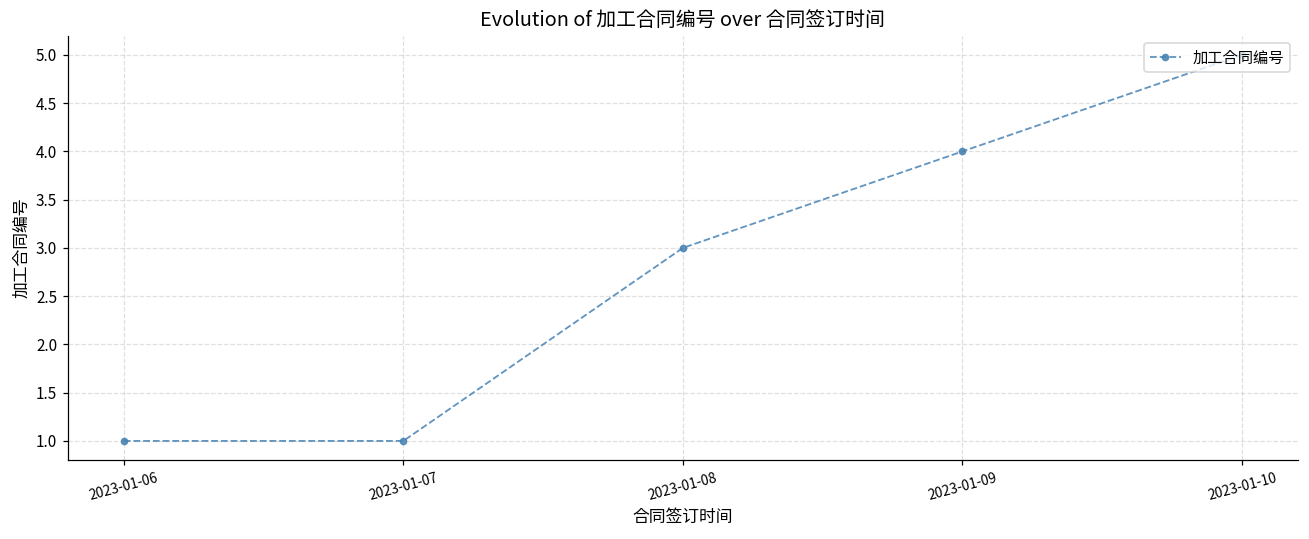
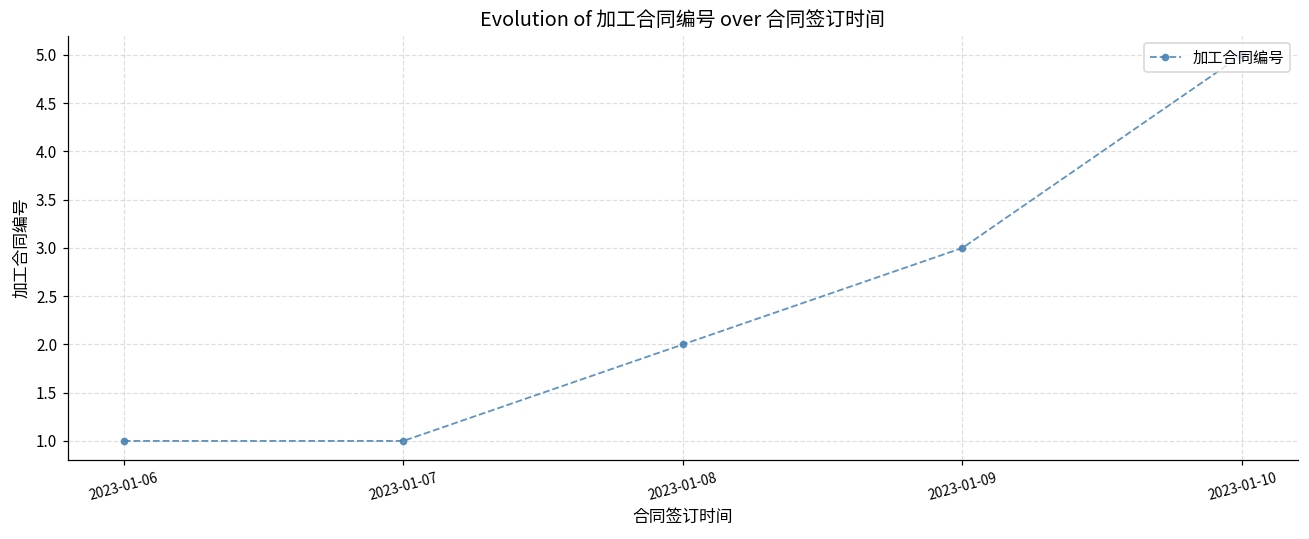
2023-01-08: 3 -> 2
2023-01-09: 4 -> 3
